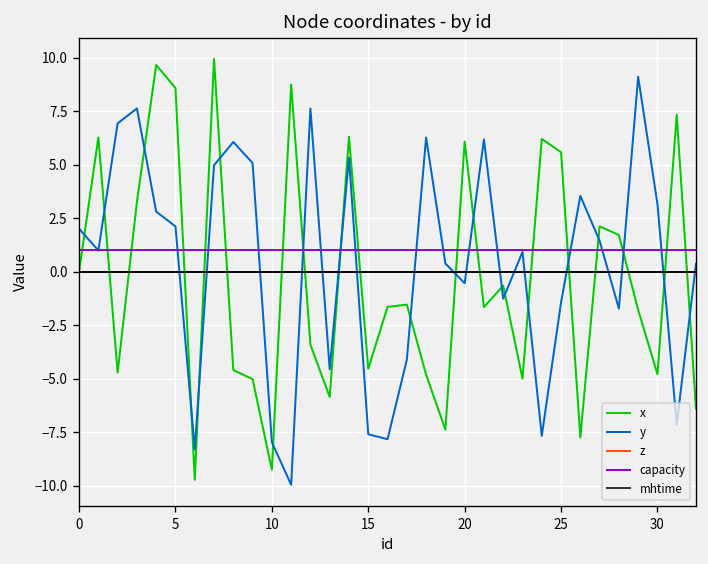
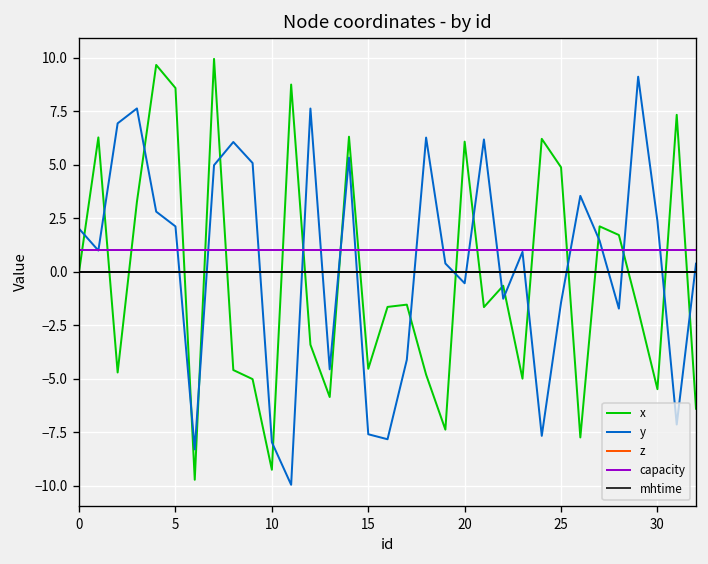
x, 25: 5.6 -> 4.9
x, 30: -4.8 -> -5.5
y, 30: 3.2 -> 2.4
